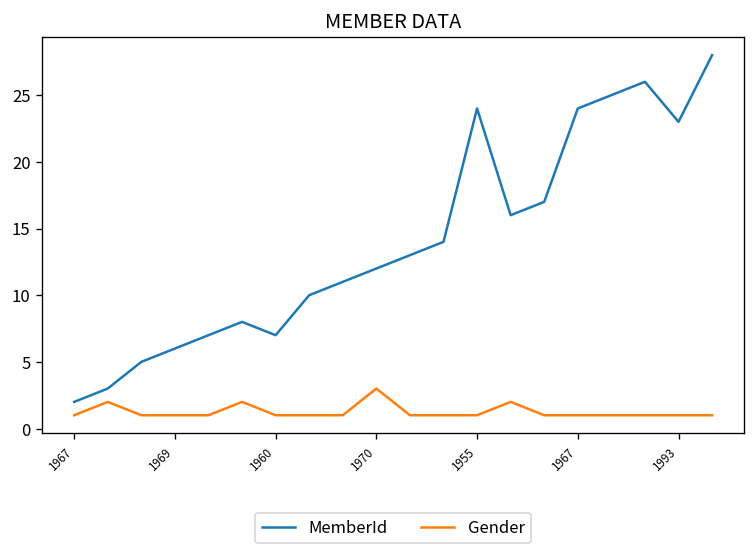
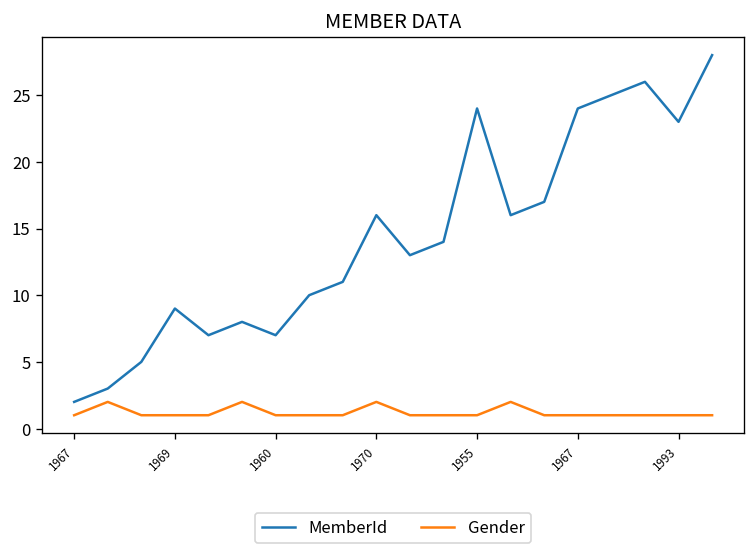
MemberId, 1969: 6 -> 9
MemberId, 1970: 12 -> 16
Gender, 1970: 3 -> 2
